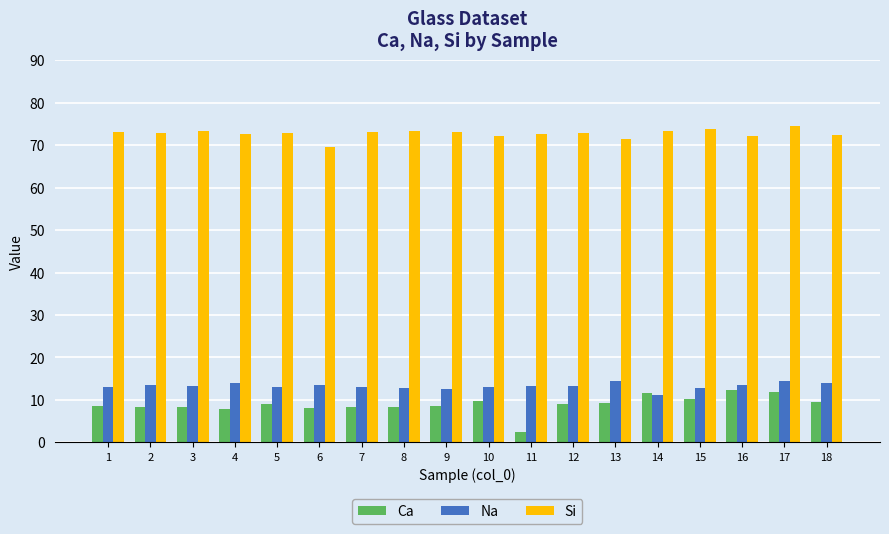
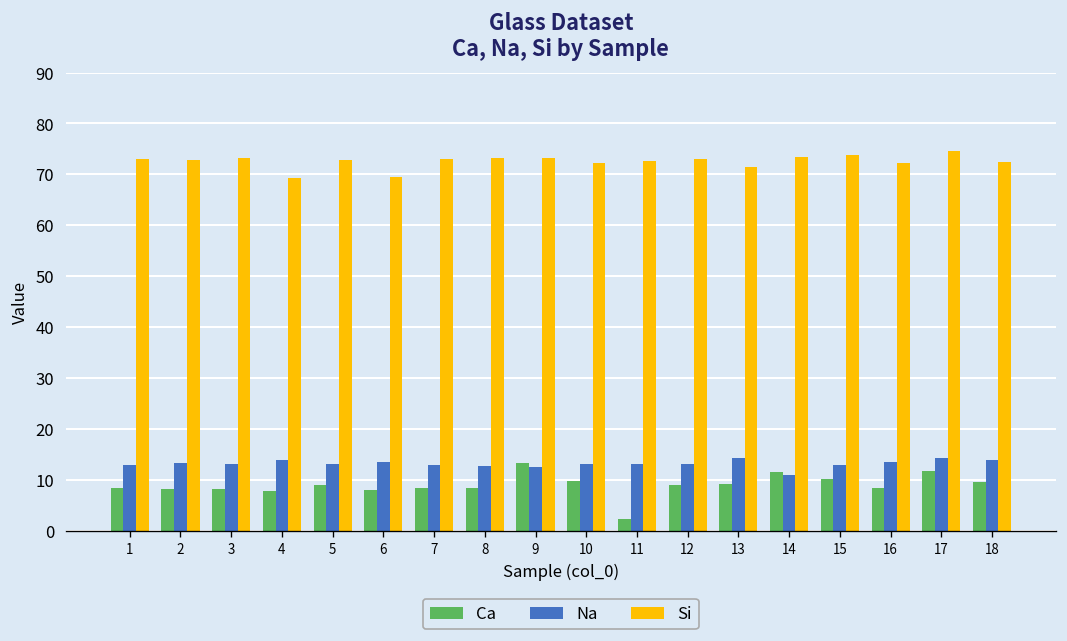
Si, 4: 73 -> 69
Ca, 9: 9 -> 13
Ca, 16: 12 -> 8
